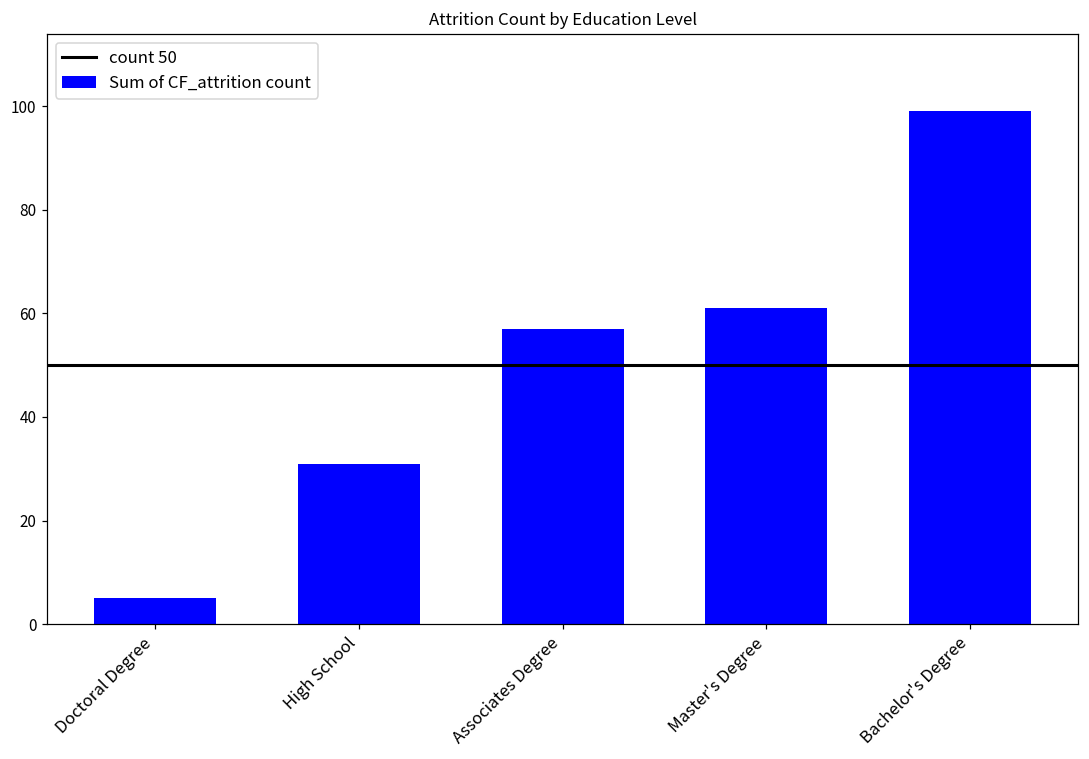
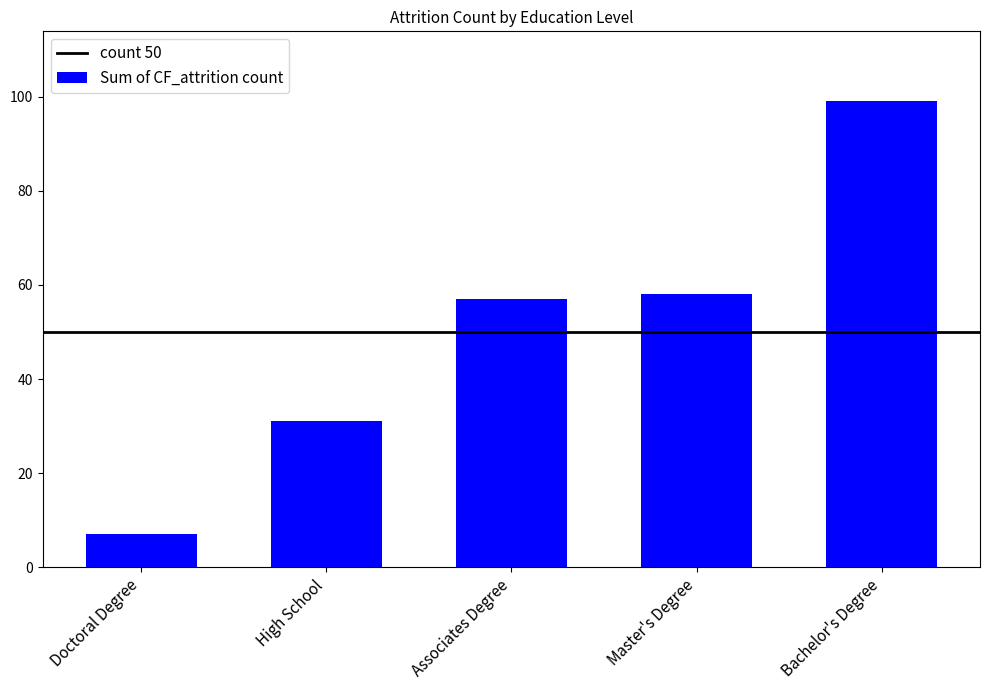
Doctoral Degree: 5 -> 7
Master's Degree: 61 -> 58
